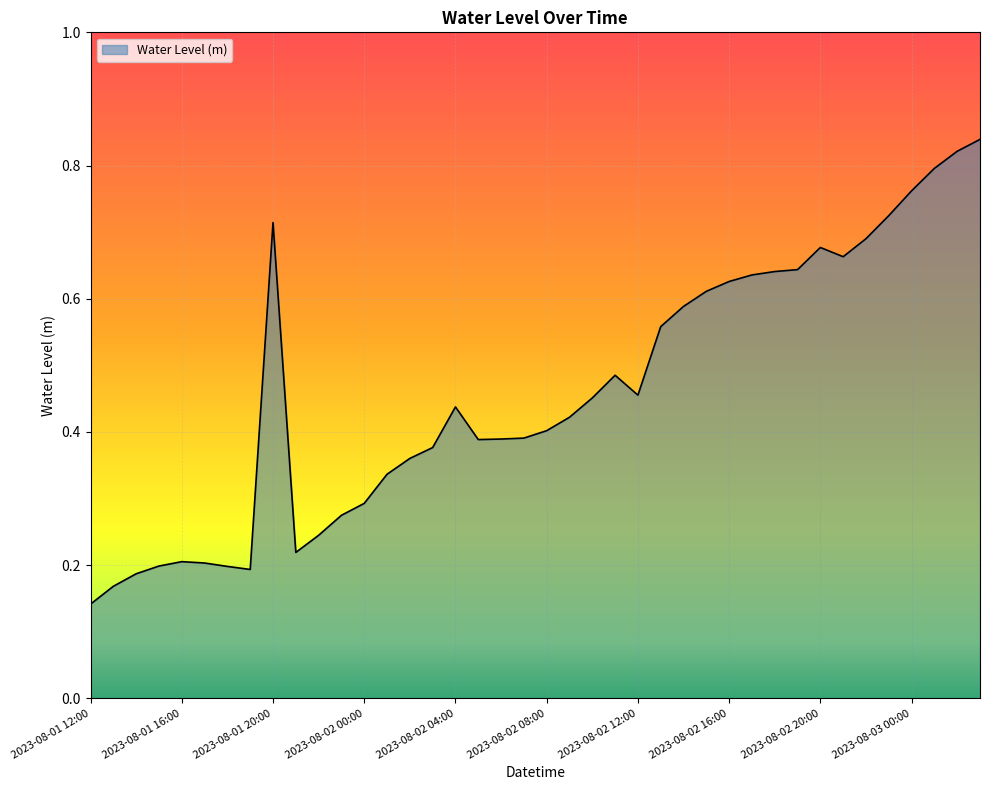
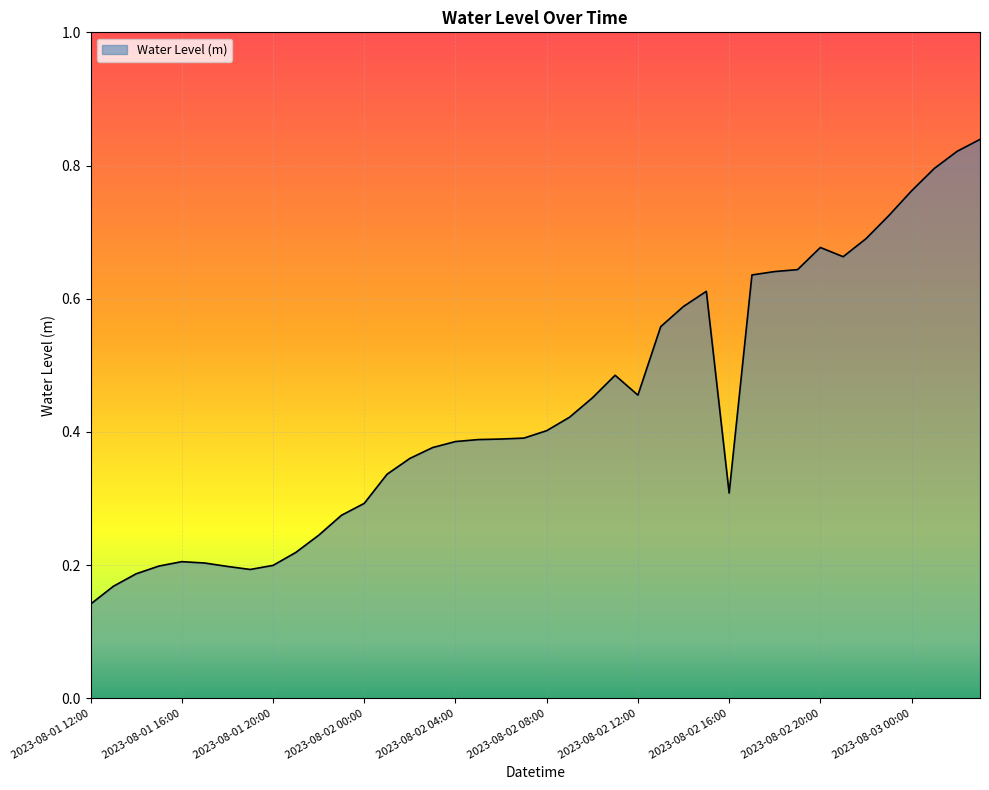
2023-08-01 20:00: 0.71 -> 0.20
2023-08-02 04:00: 0.44 -> 0.39
2023-08-02 16:00: 0.63 -> 0.31
